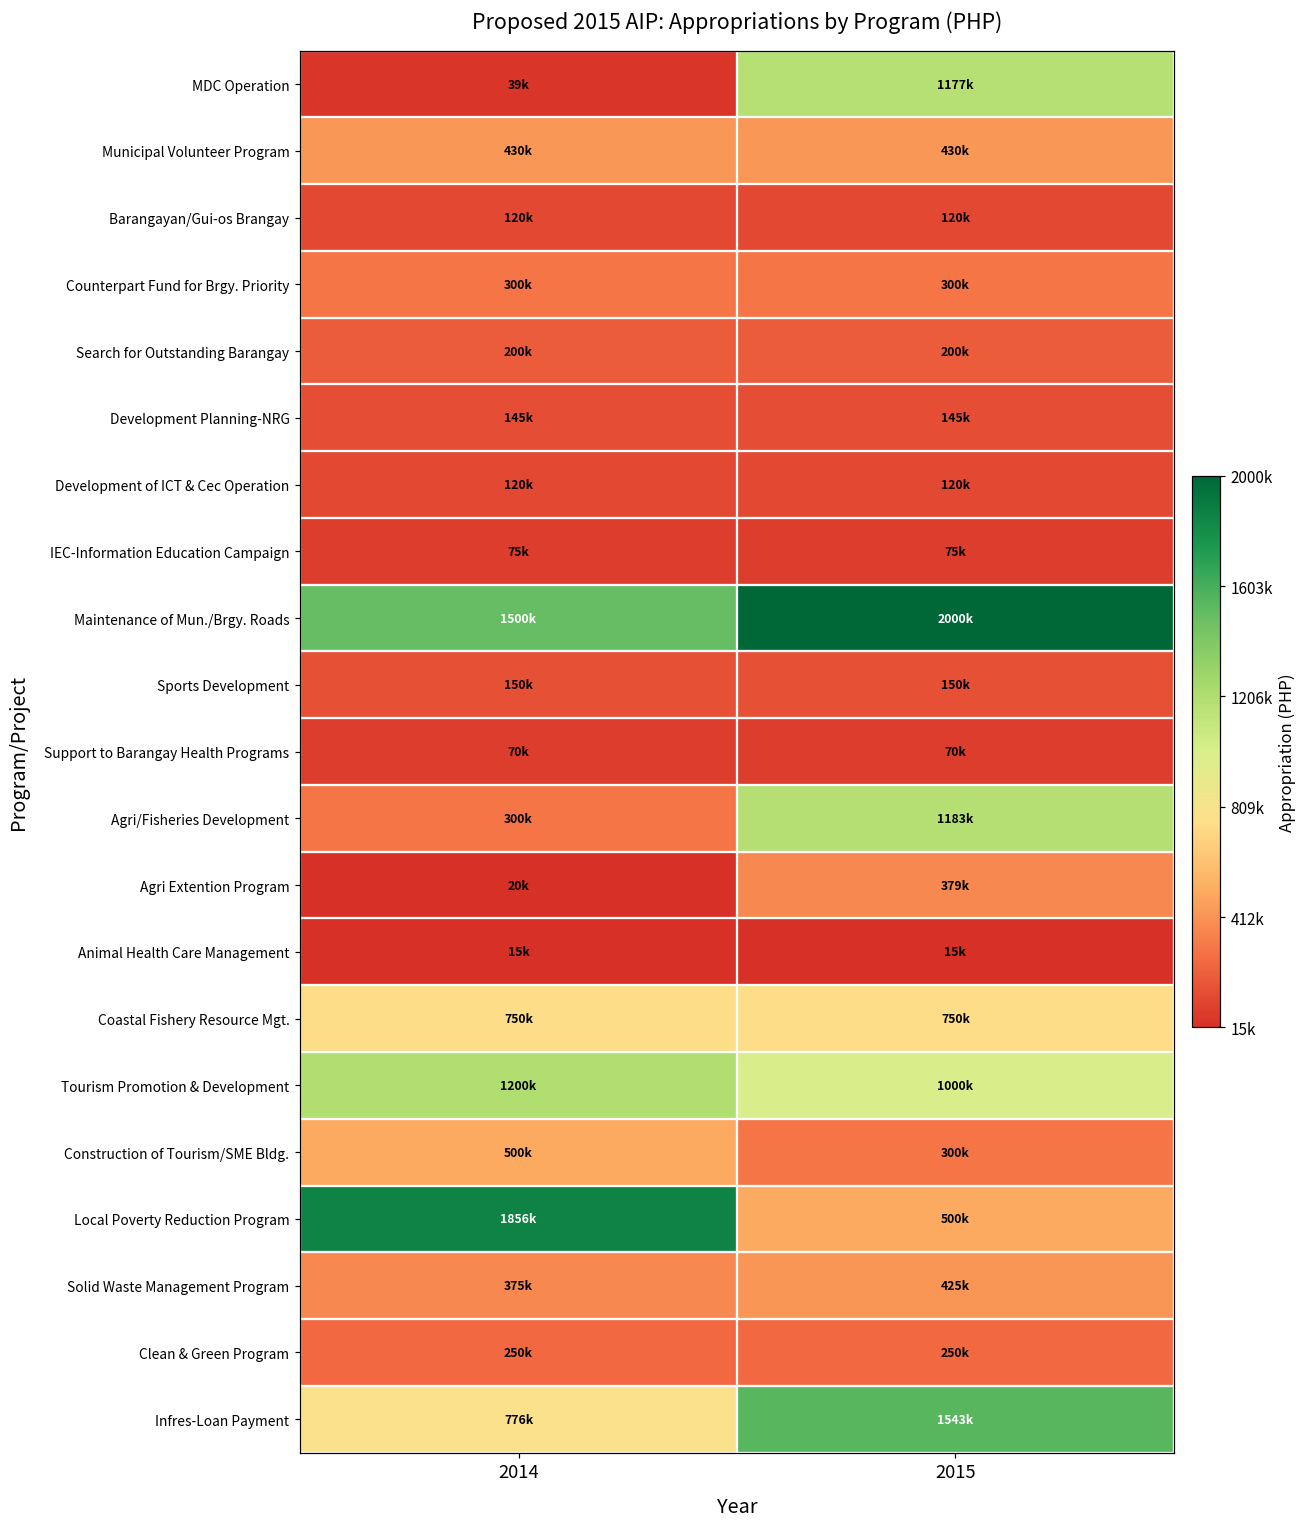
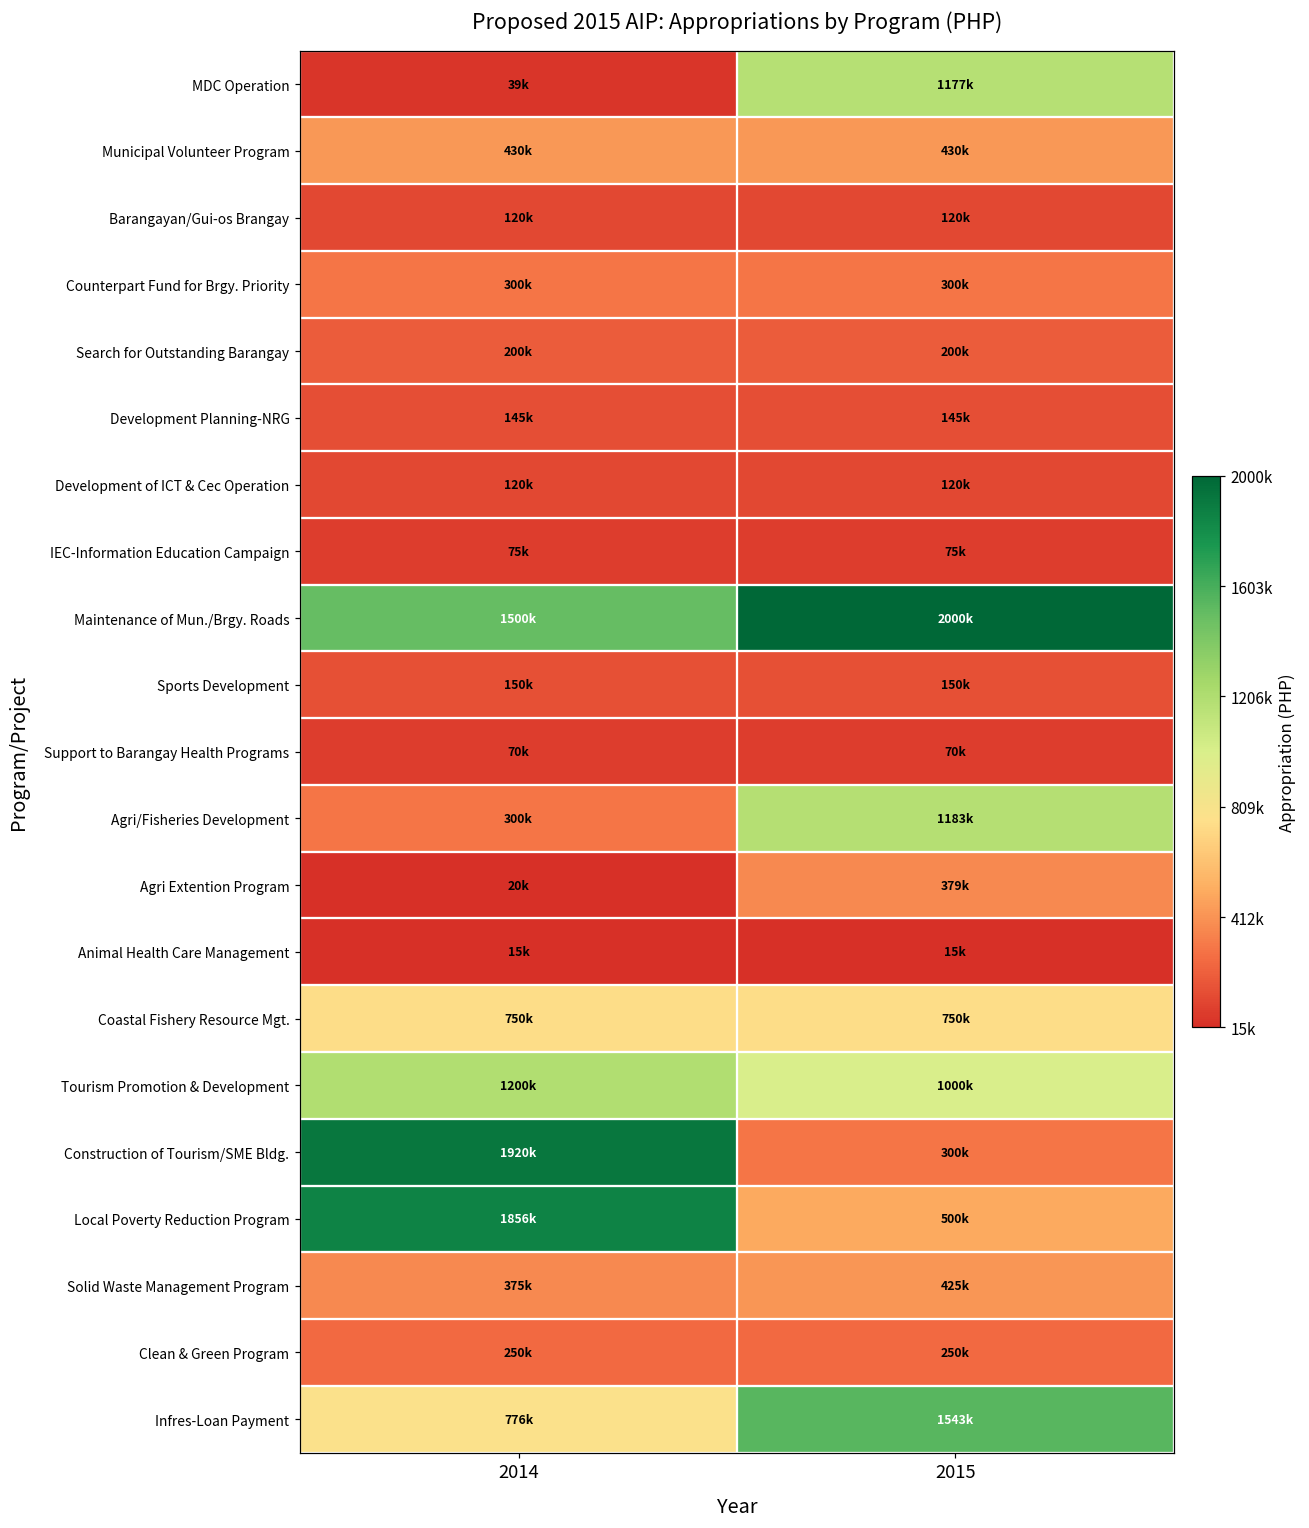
Construction of Tourism/SME Bldg., 2014: 500k -> 1920k
